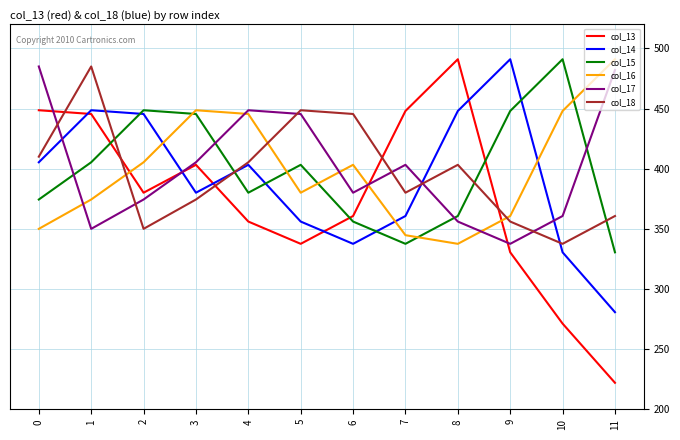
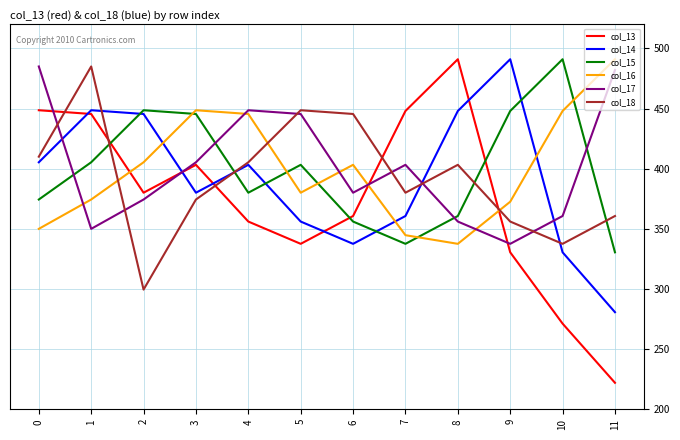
col_18, 2: 350 -> 300
col_16, 9: 361 -> 373
